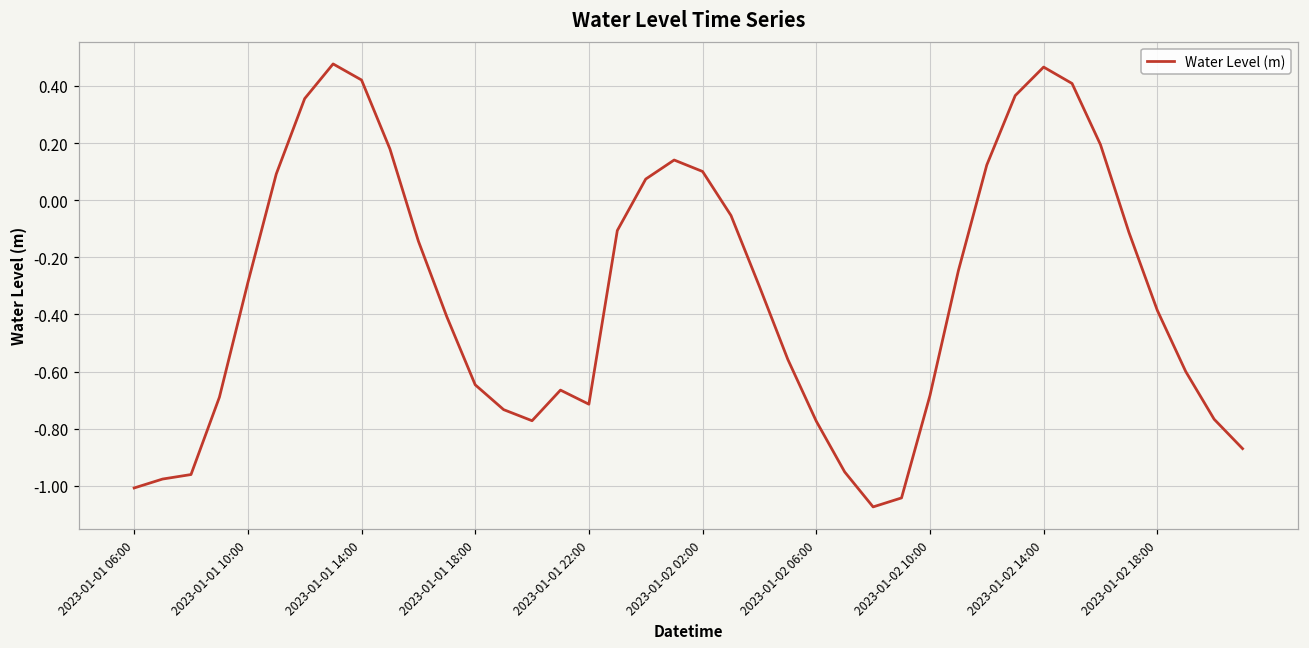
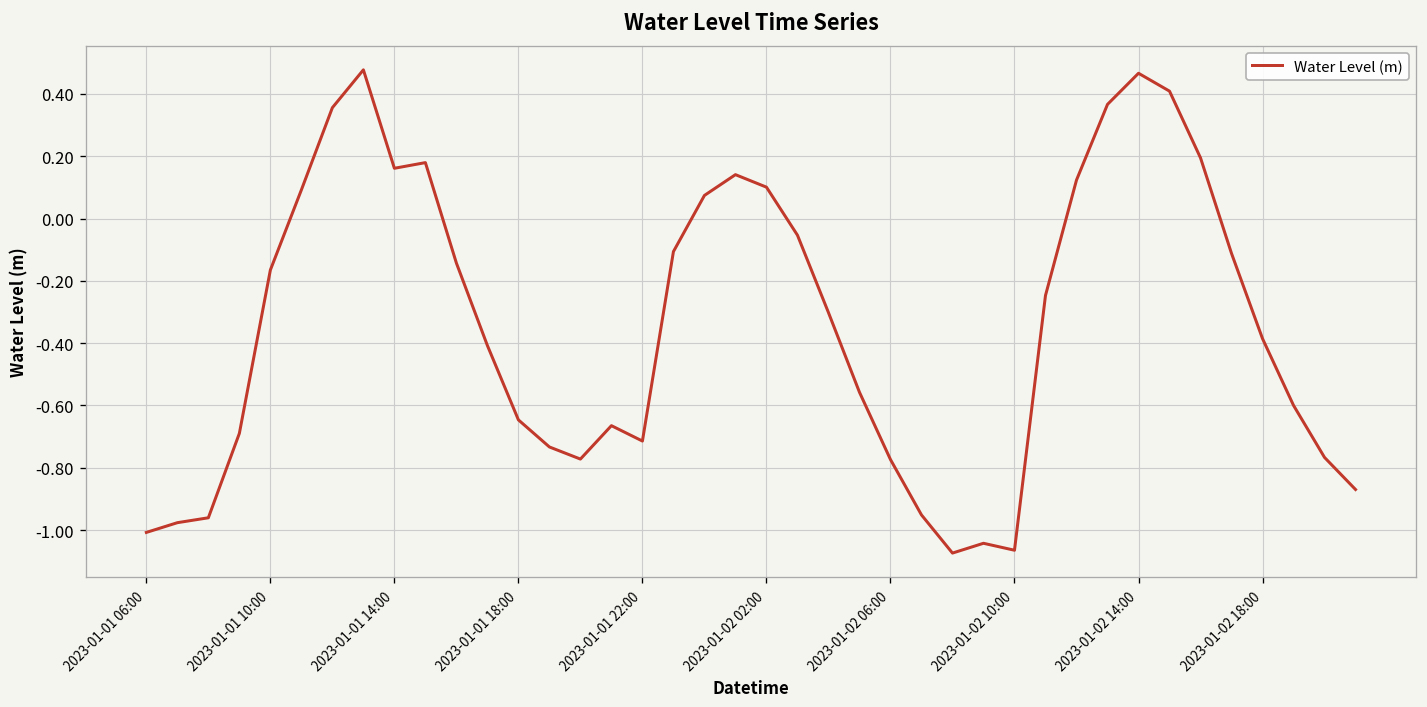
2023-01-01 10:00: -0.29 -> -0.17
2023-01-01 14:00: 0.42 -> 0.16
2023-01-02 10:00: -0.68 -> -1.06
